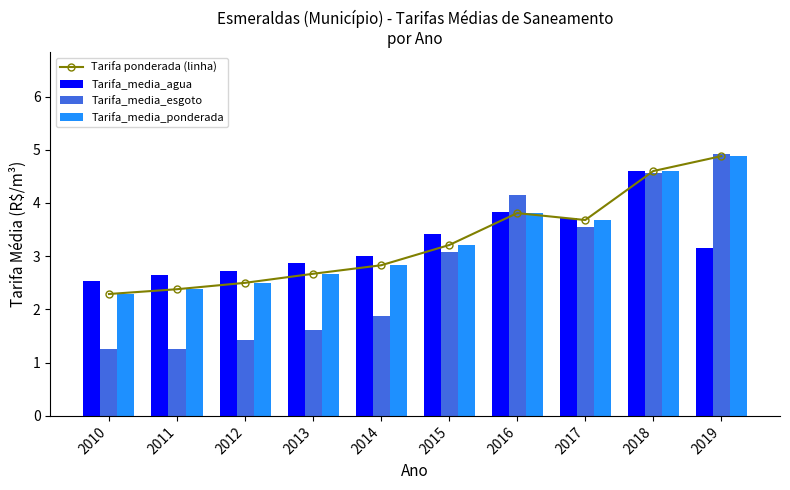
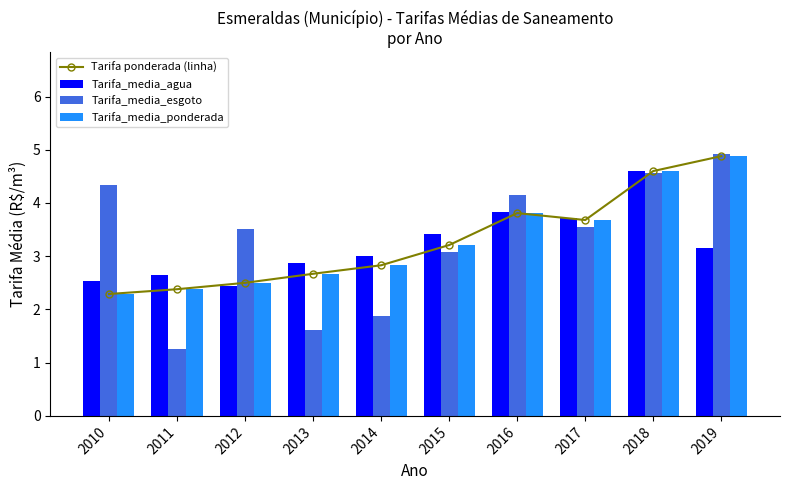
Tarifa_media_esgoto, 2010: 1.3 -> 4.3
Tarifa_media_agua, 2012: 2.7 -> 2.4
Tarifa_media_esgoto, 2012: 1.4 -> 3.5
